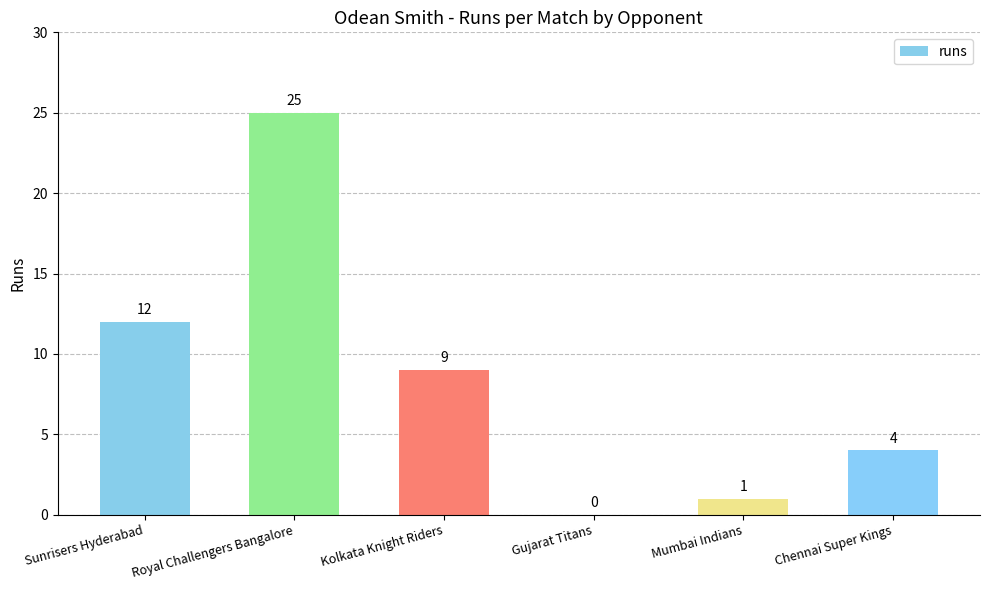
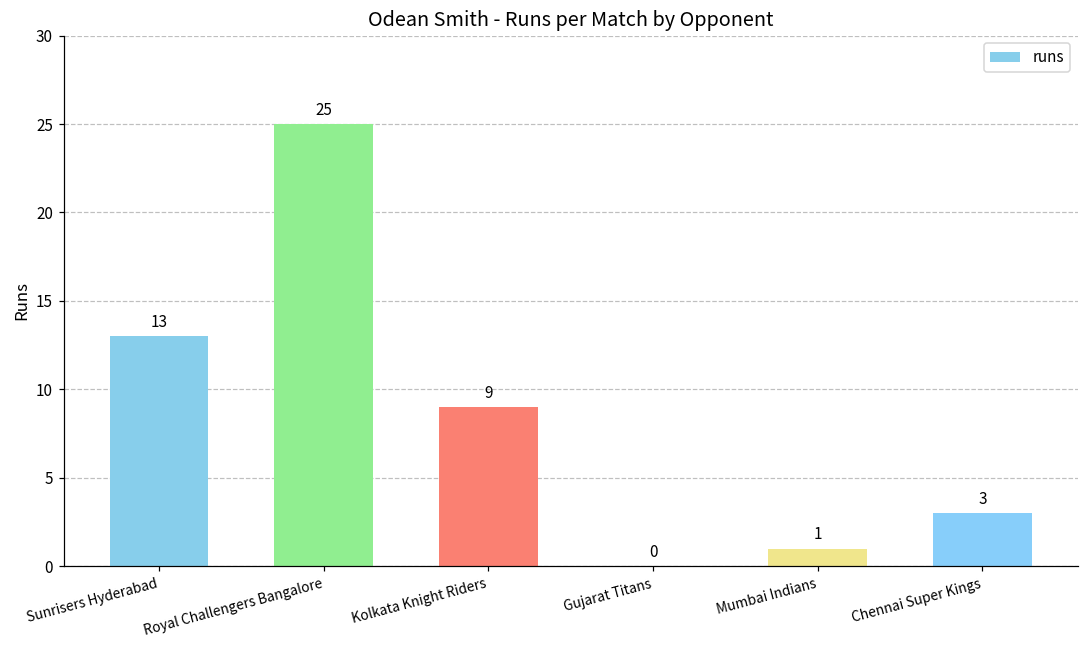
Sunrisers Hyderabad: 12 -> 13
Chennai Super Kings: 4 -> 3
